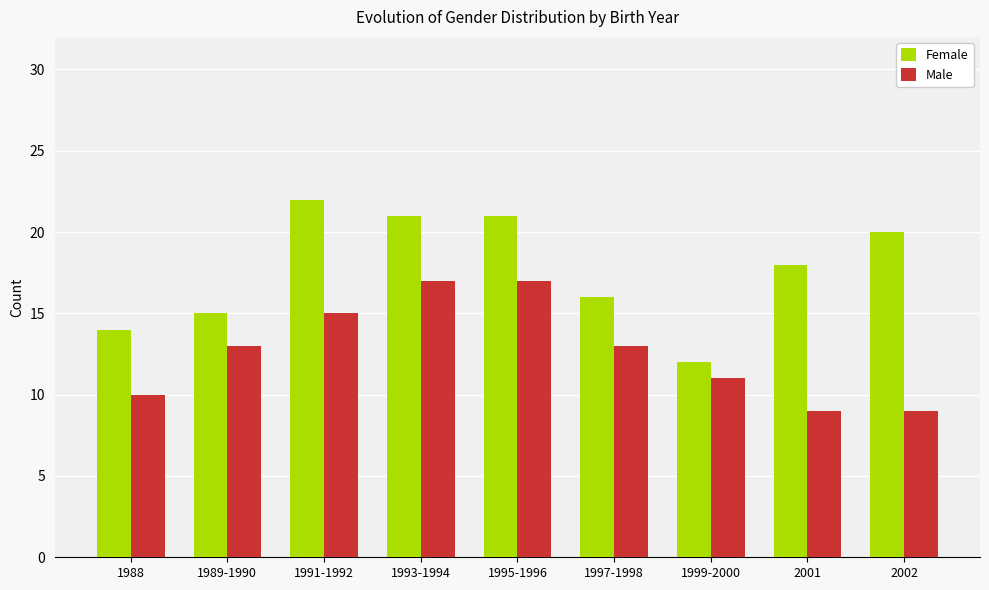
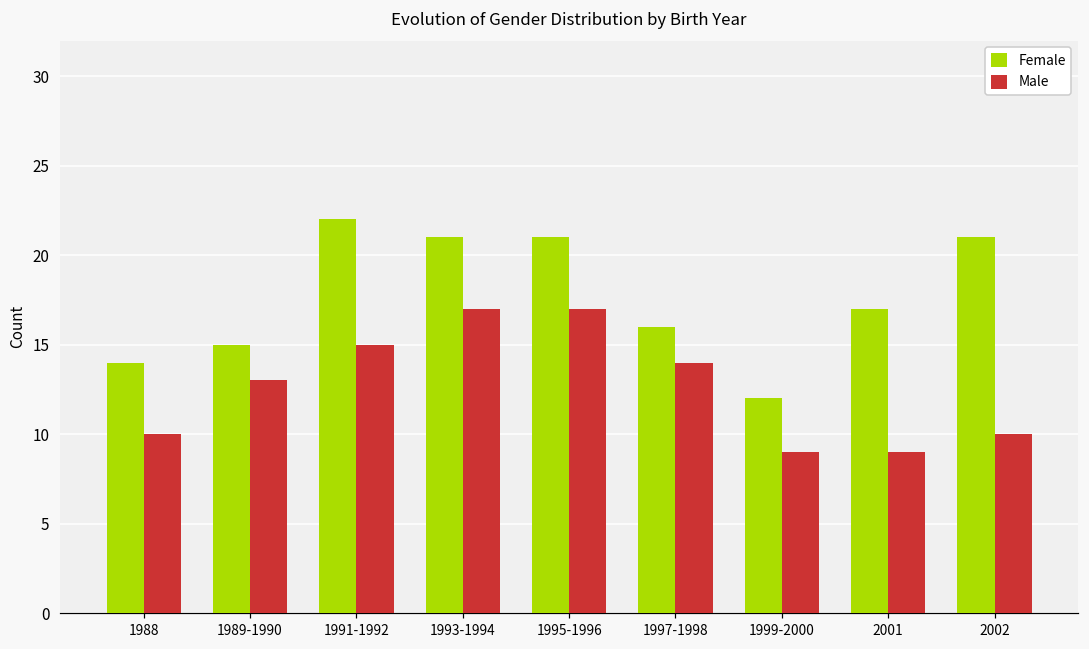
Male, 1997-1998: 13 -> 14
Male, 1999-2000: 11 -> 9
Female, 2001: 18 -> 17
Female, 2002: 20 -> 21
Male, 2002: 9 -> 10
